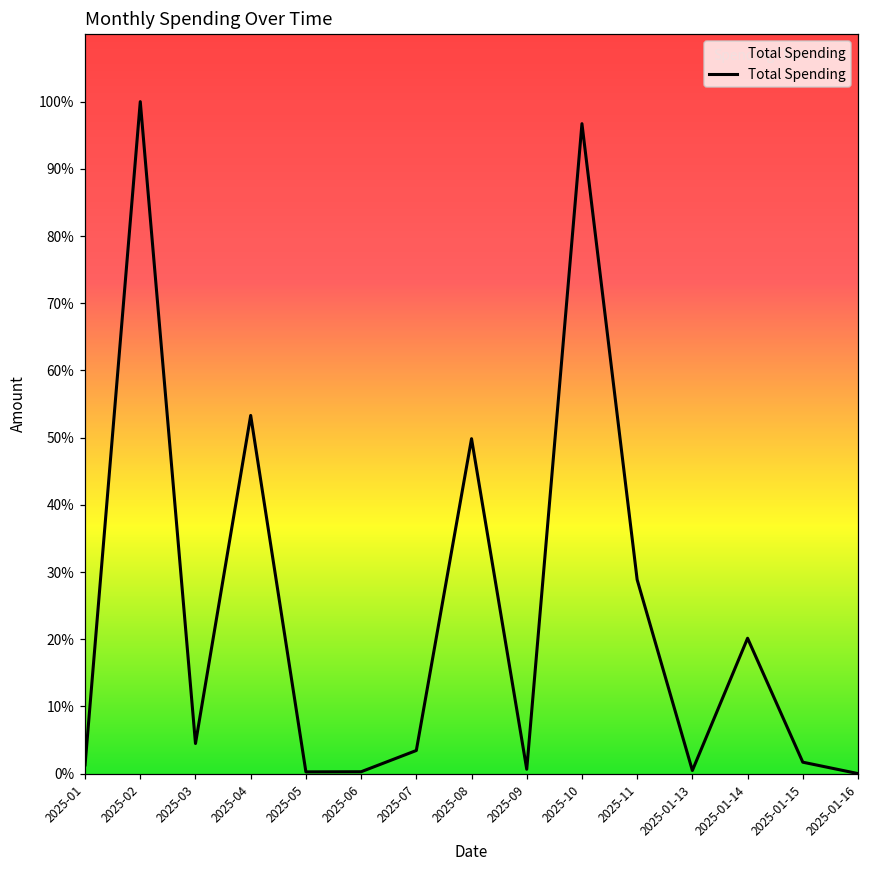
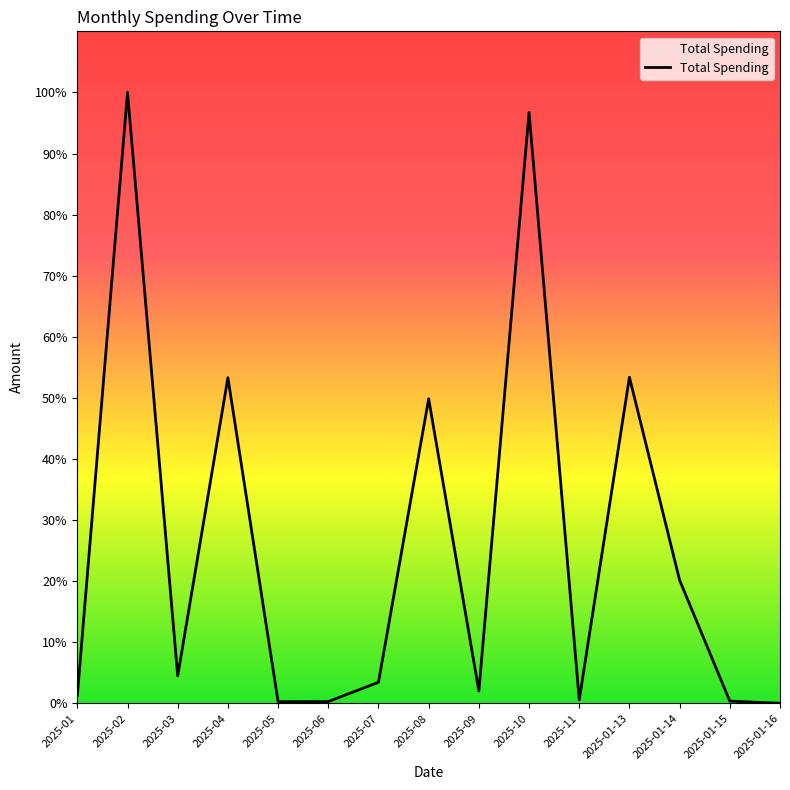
2025-09: 1% -> 2%
2025-11: 29% -> 1%
2025-01-13: 0% -> 53%
2025-01-15: 2% -> 0%
